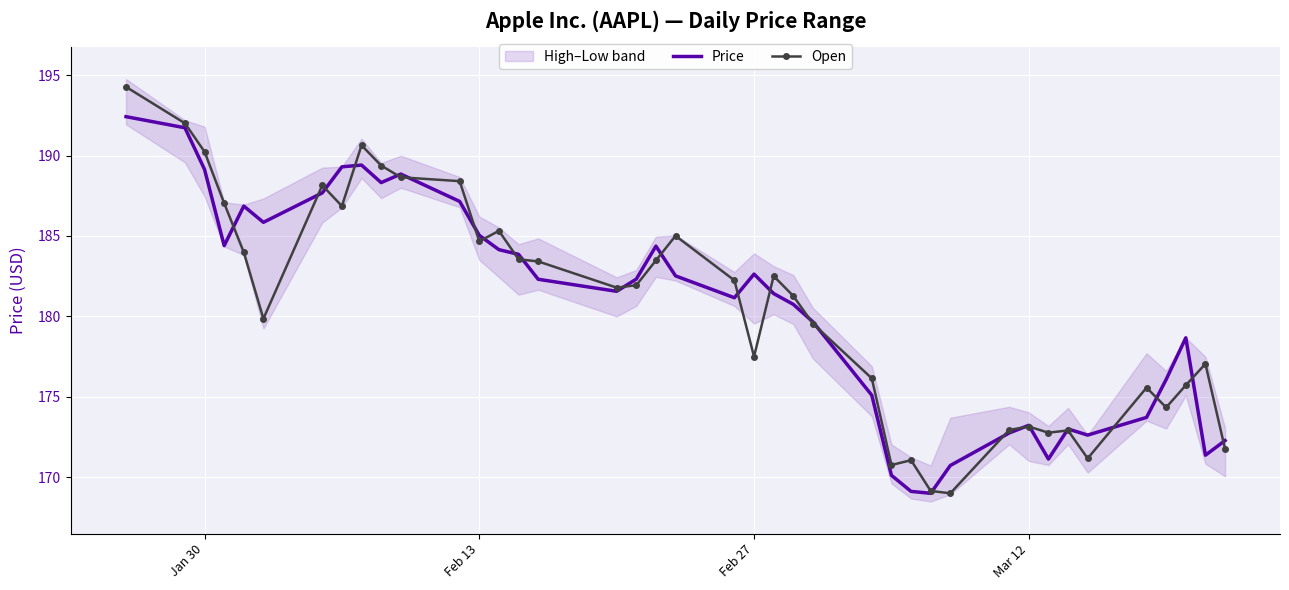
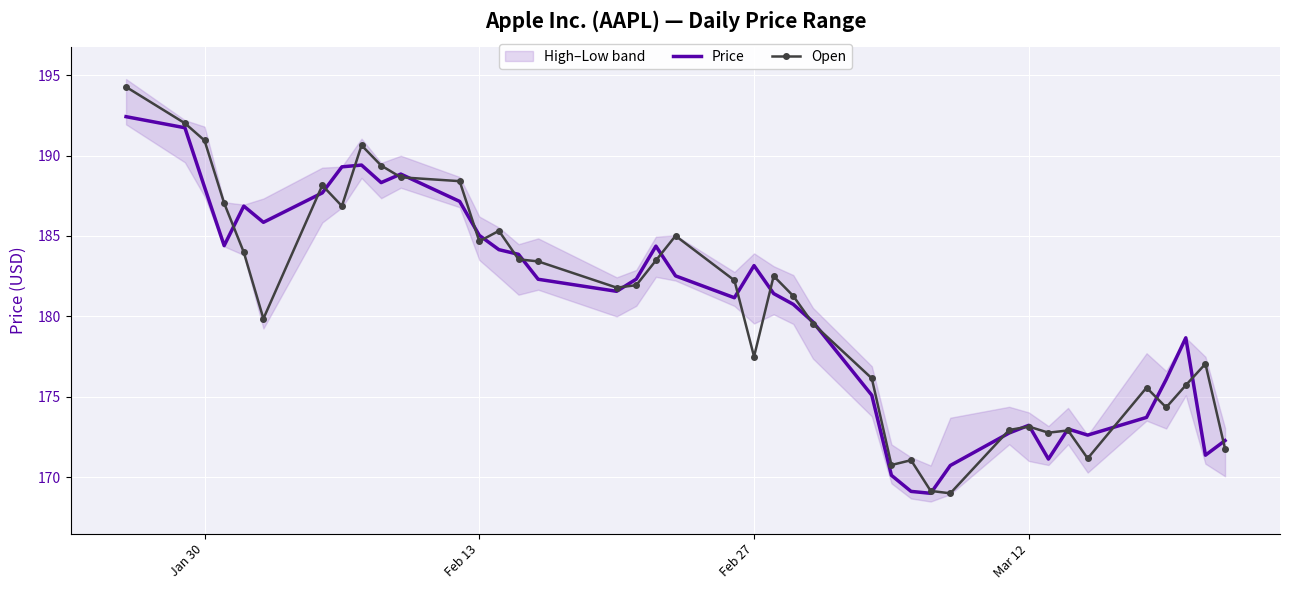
Price, Jan 30: 189.1 -> 188.0
Open, Jan 30: 190.2 -> 190.9
Price, Feb 27: 182.6 -> 183.2
